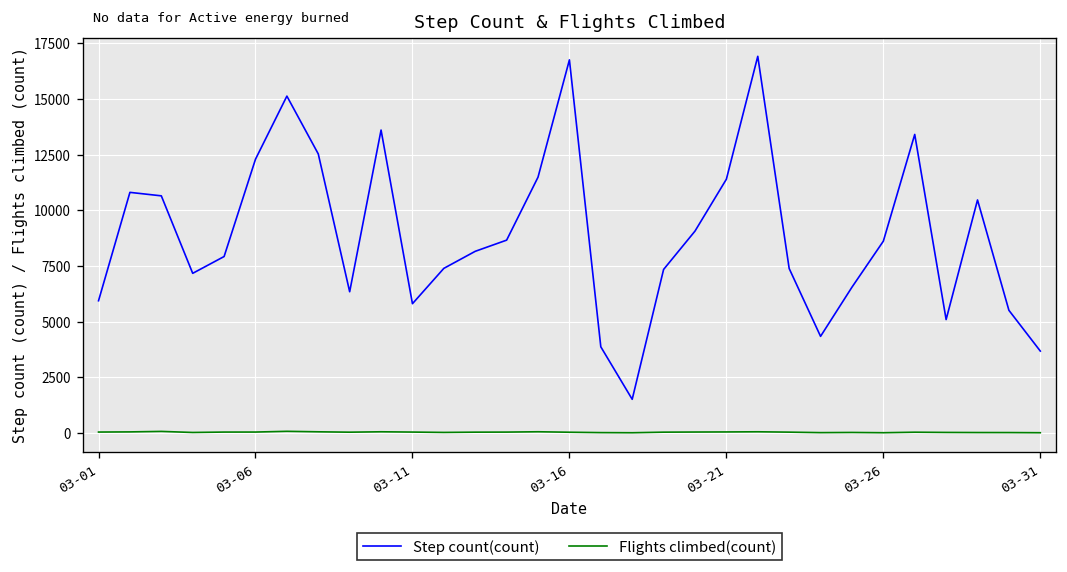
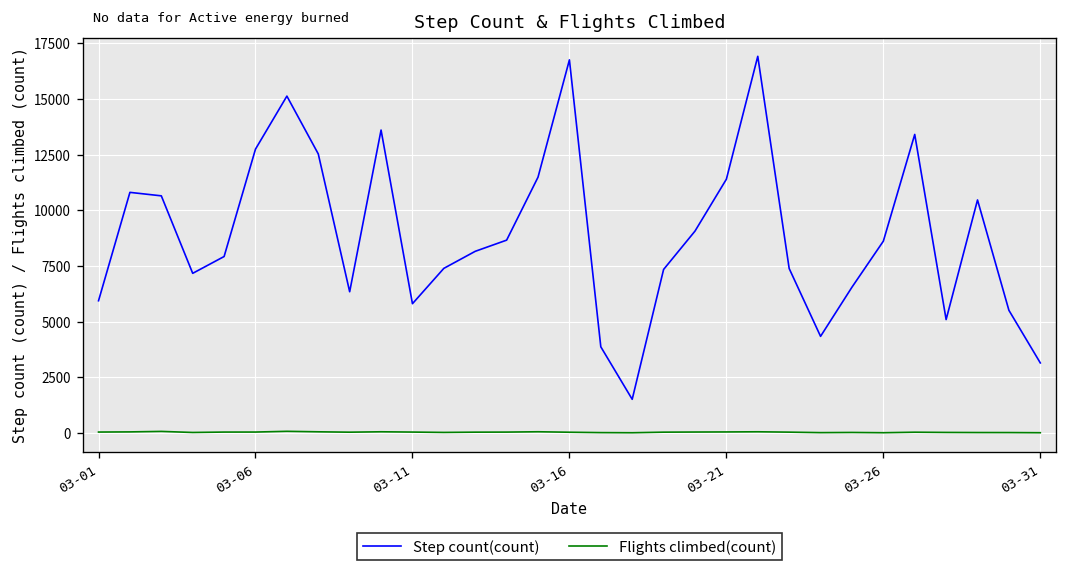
Step count(count), 03-06: 12300 -> 12700
Step count(count), 03-31: 3700 -> 3100
